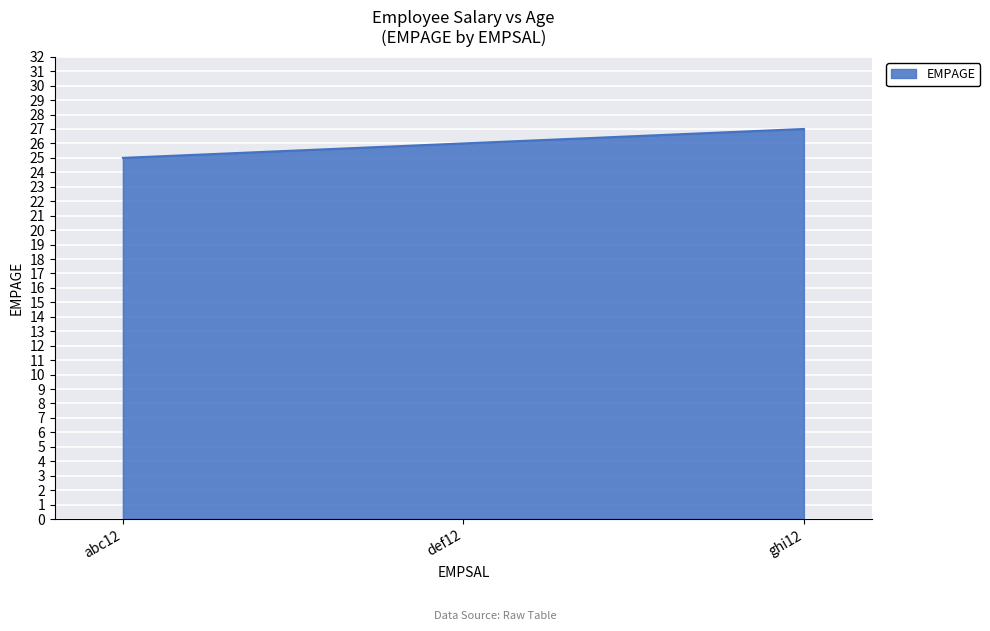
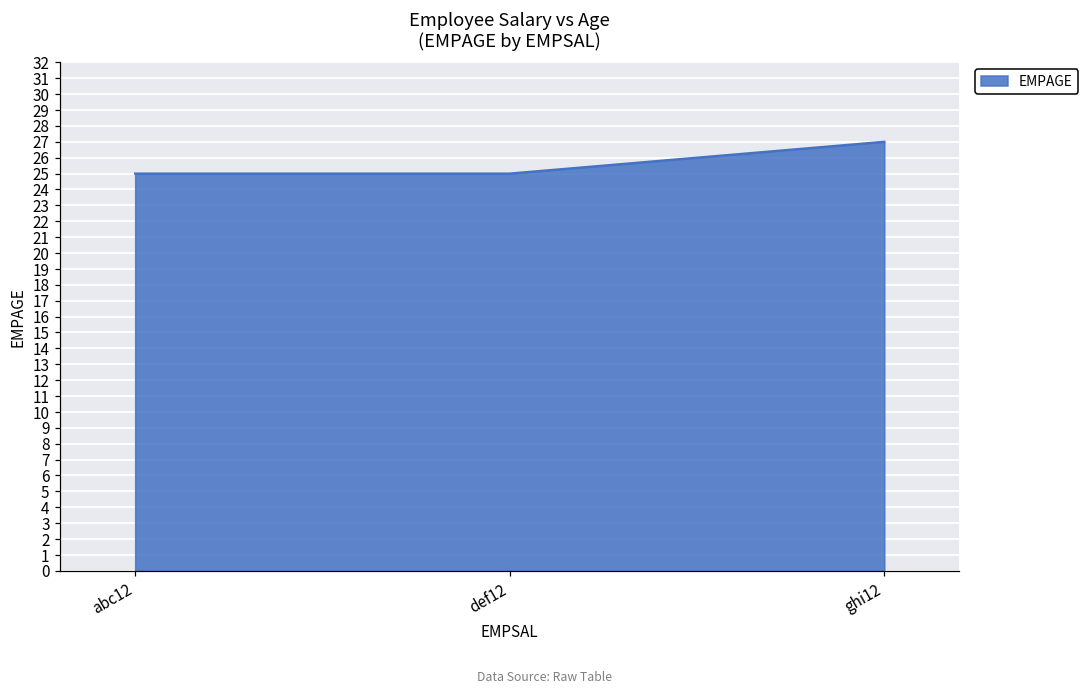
def12: 26 -> 25
